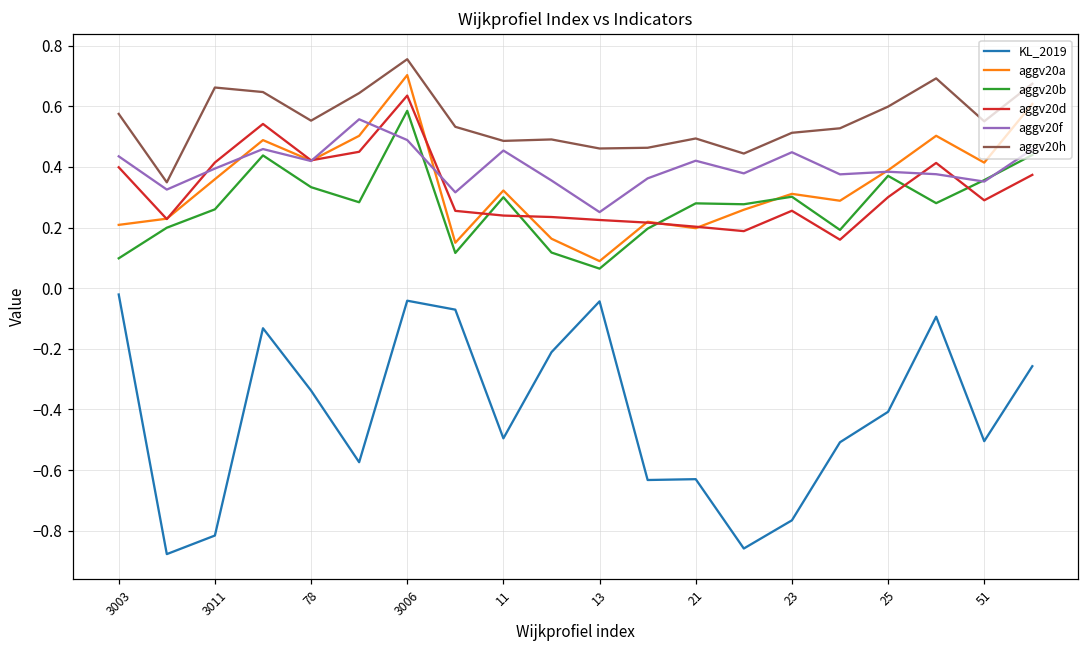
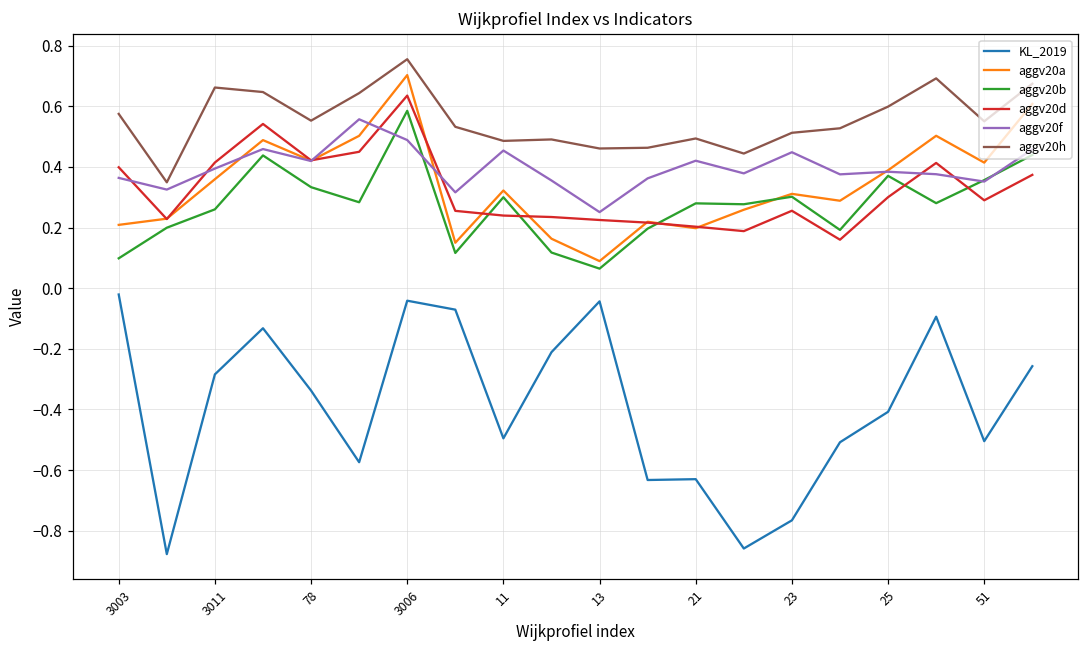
aggv20f, 3003: 0.43 -> 0.36
KL_2019, 3011: -0.82 -> -0.28
